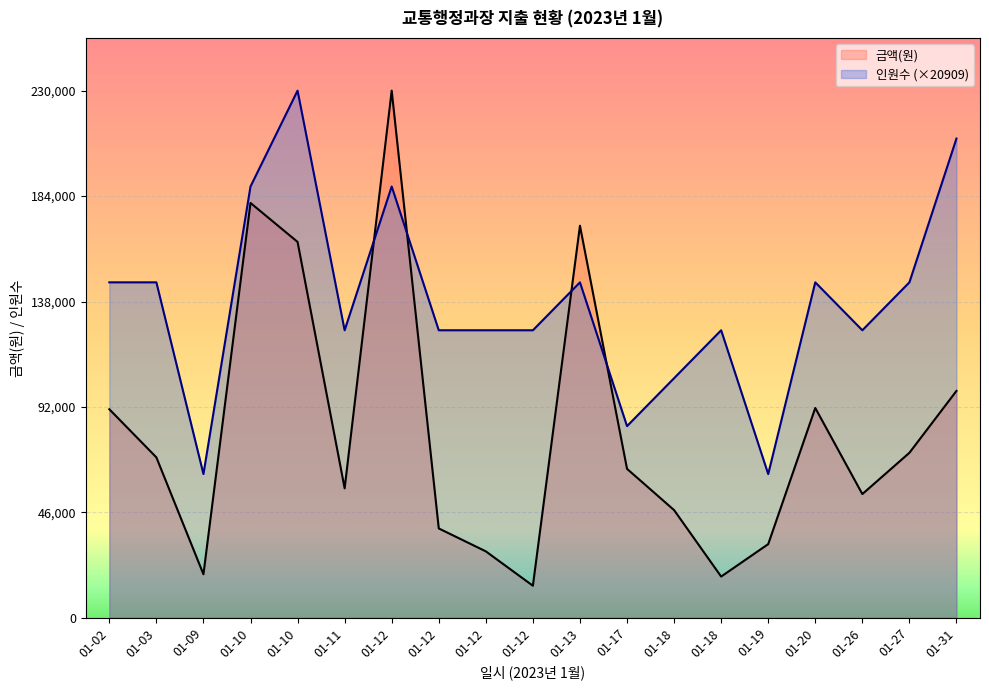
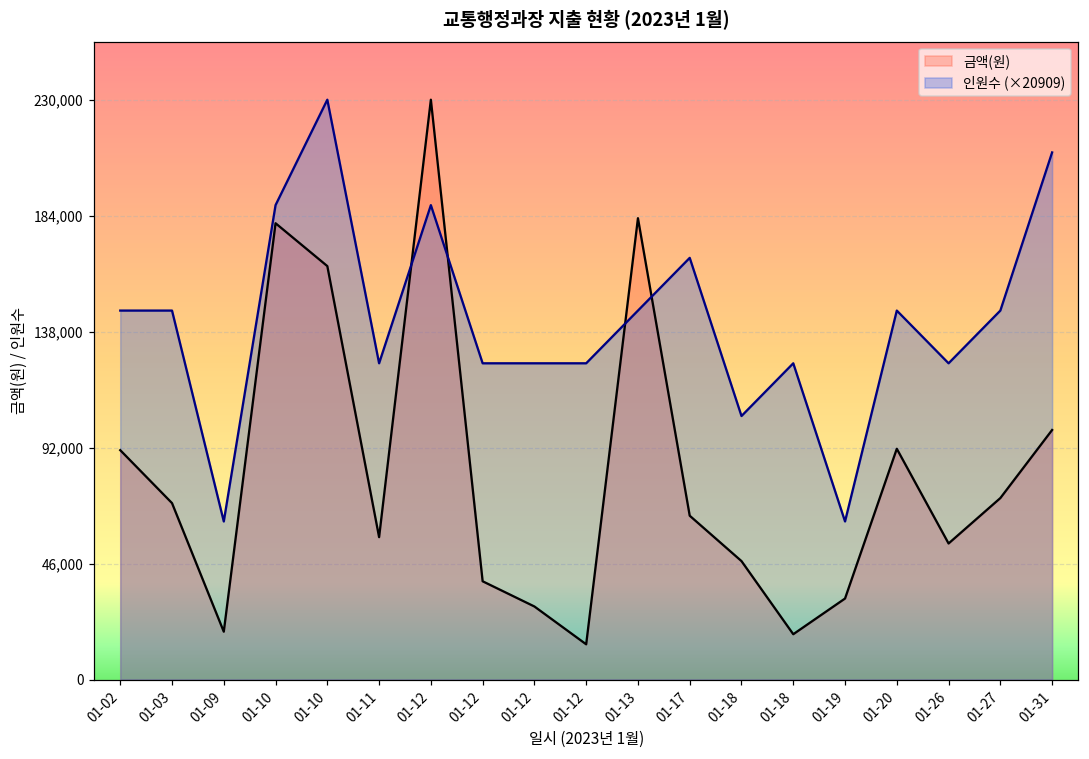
금액(원), 01-13: 171,000 -> 183,000
인원수 (×20909), 01-17: 84,000 -> 167,000
